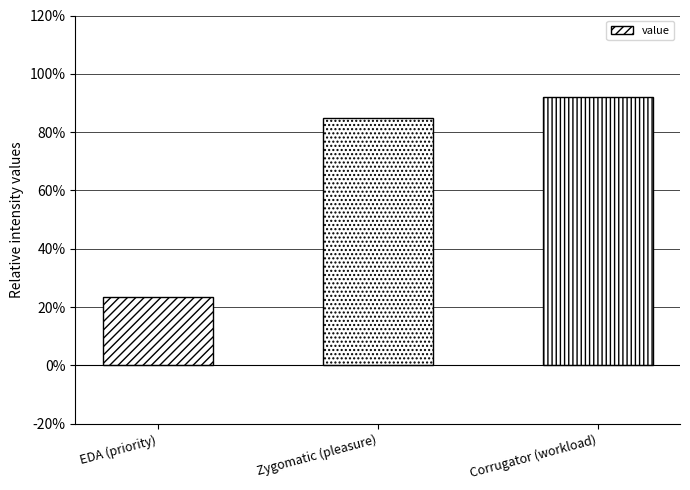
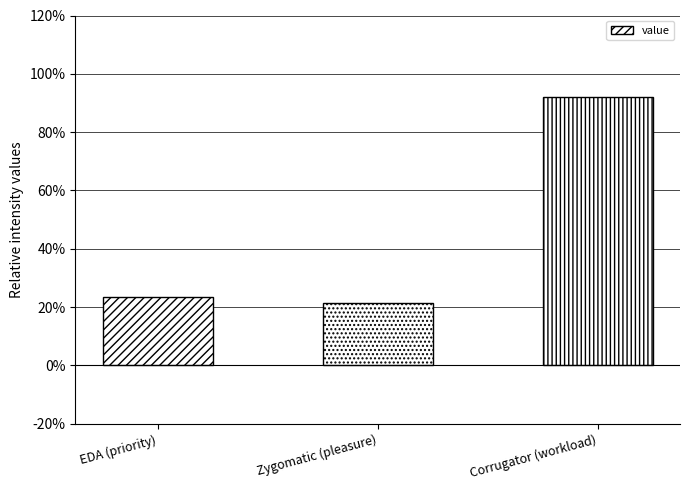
Zygomatic (pleasure): 85% -> 21%
